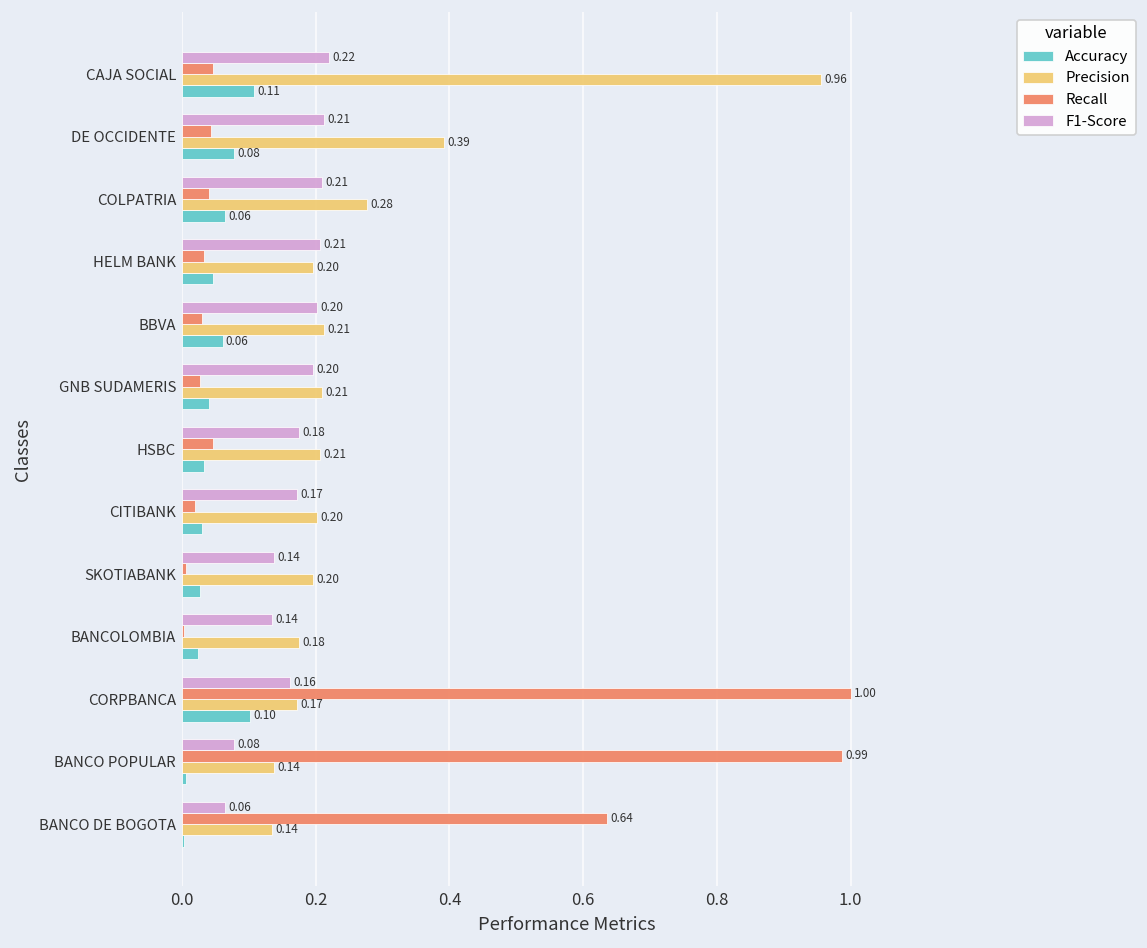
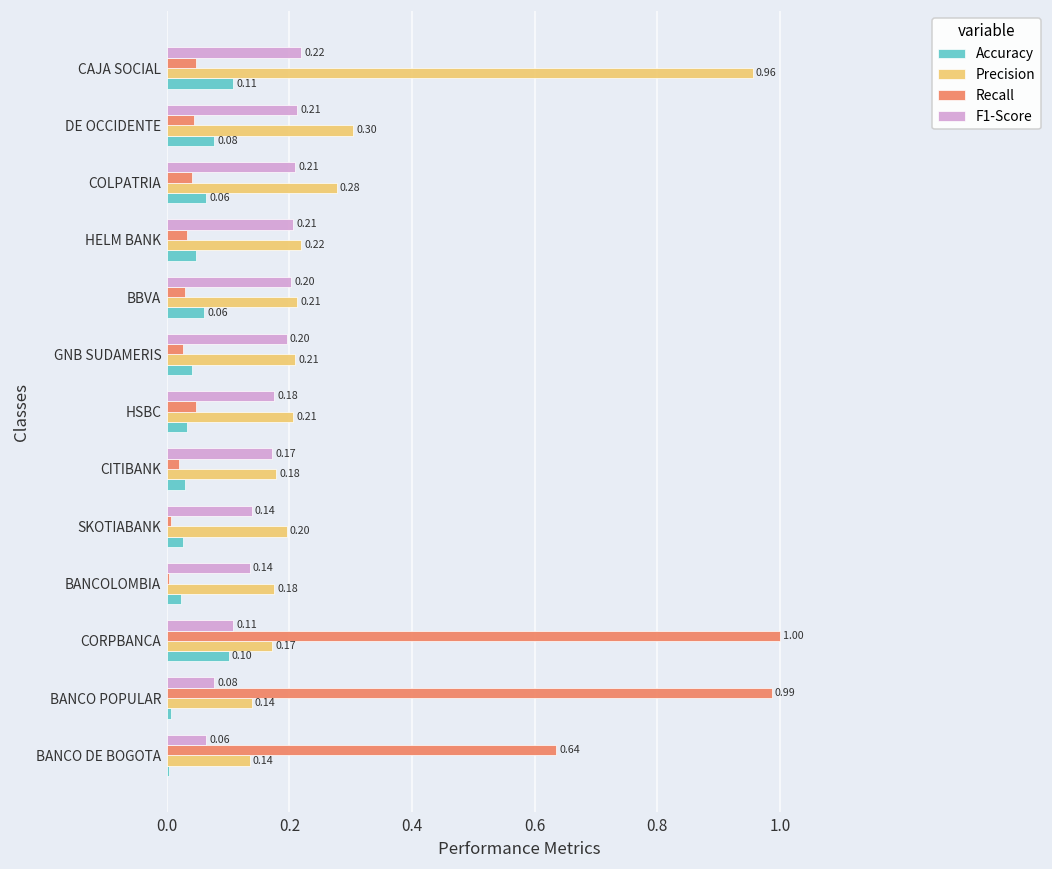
Precision, DE OCCIDENTE: 0.39 -> 0.30
Precision, HELM BANK: 0.20 -> 0.22
Precision, CITIBANK: 0.20 -> 0.18
F1-Score, CORPBANCA: 0.16 -> 0.11
